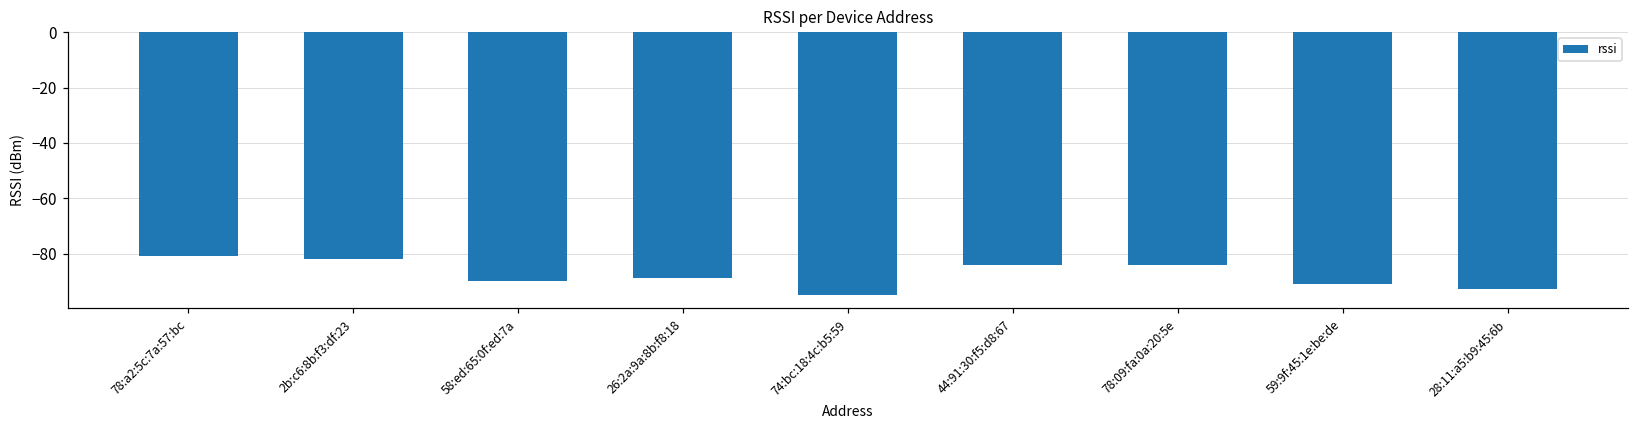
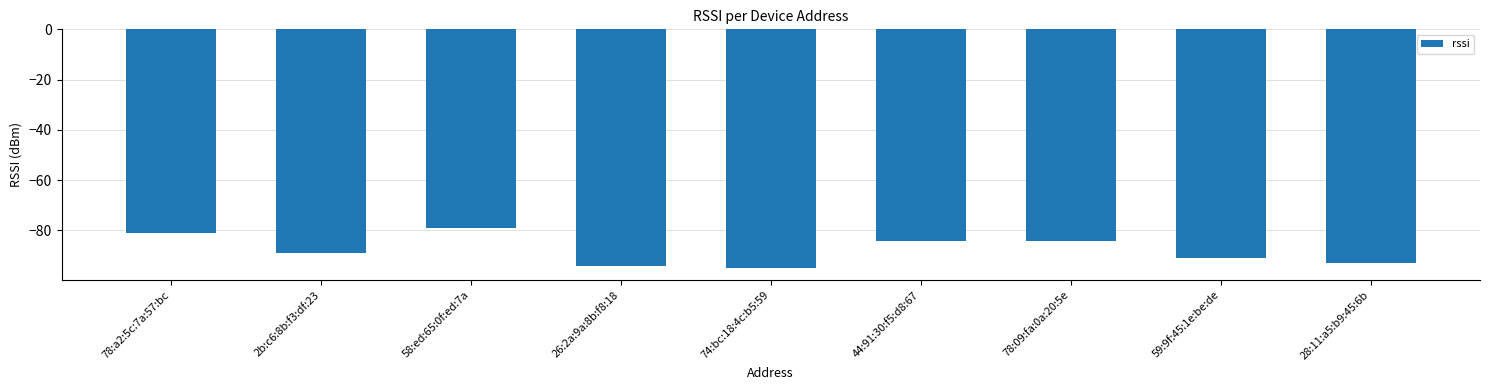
2b:c6:8b:f3:df:23: -82 -> -89
58:ed:65:0f:ed:7a: -90 -> -79
26:2a:9a:8b:f8:18: -89 -> -94
